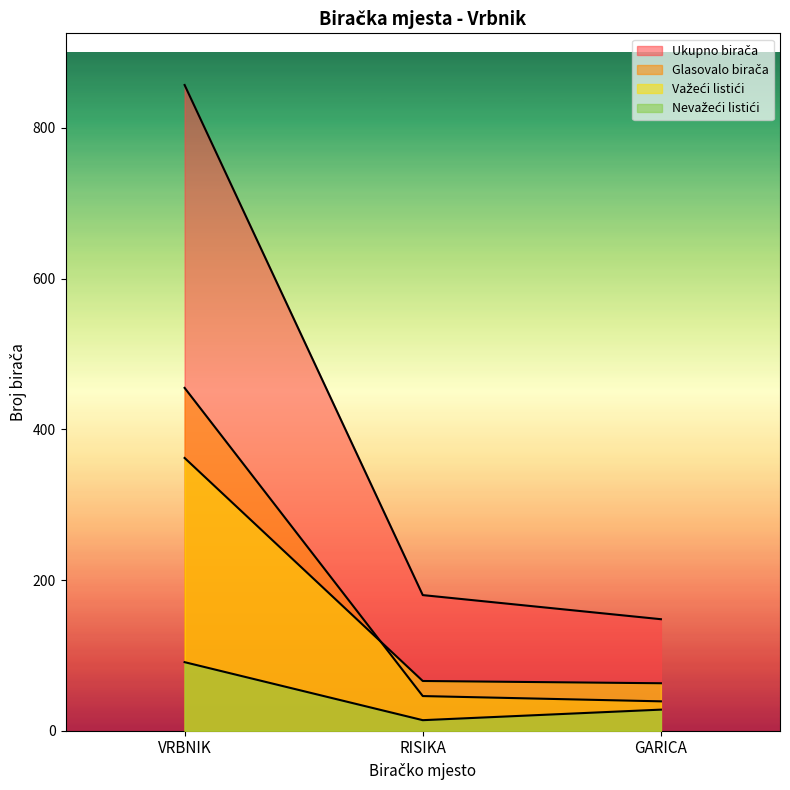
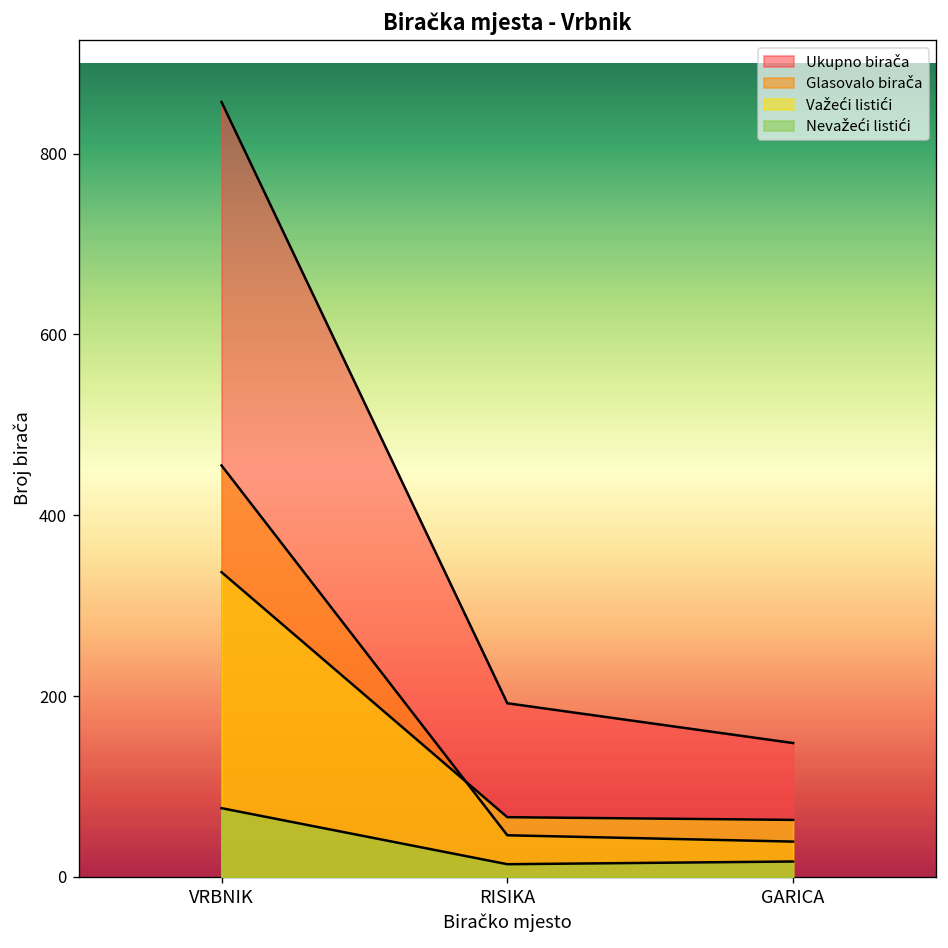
Važeći listići, VRBNIK: 360 -> 340
Nevažeći listići, VRBNIK: 90 -> 80
Ukupno birača, RISIKA: 180 -> 190
Nevažeći listići, GARICA: 30 -> 20
